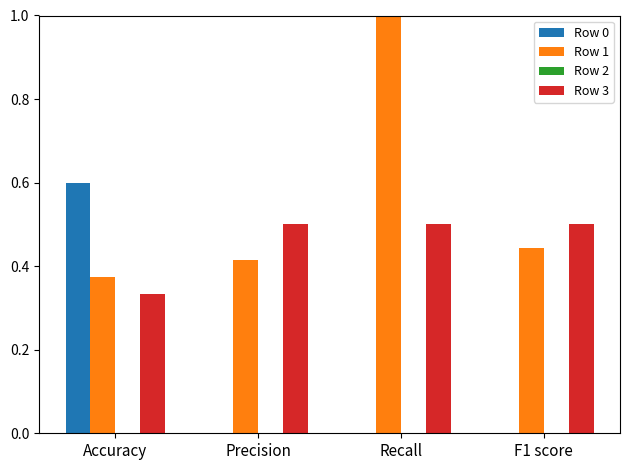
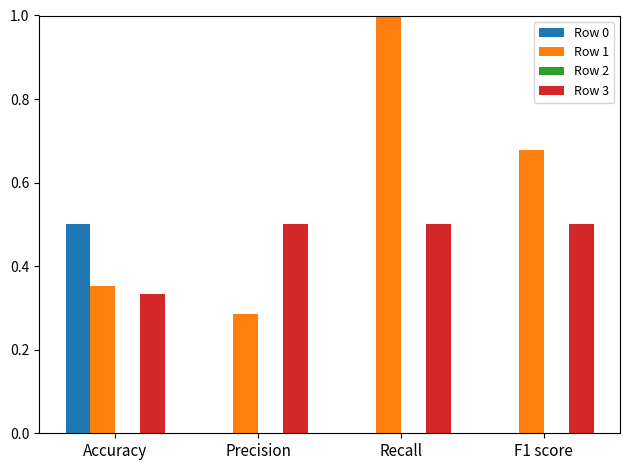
Row 0, Accuracy: 0.6 -> 0.5
Row 1, Accuracy: 0.38 -> 0.35
Row 1, Precision: 0.41 -> 0.29
Row 1, F1 score: 0.44 -> 0.68
